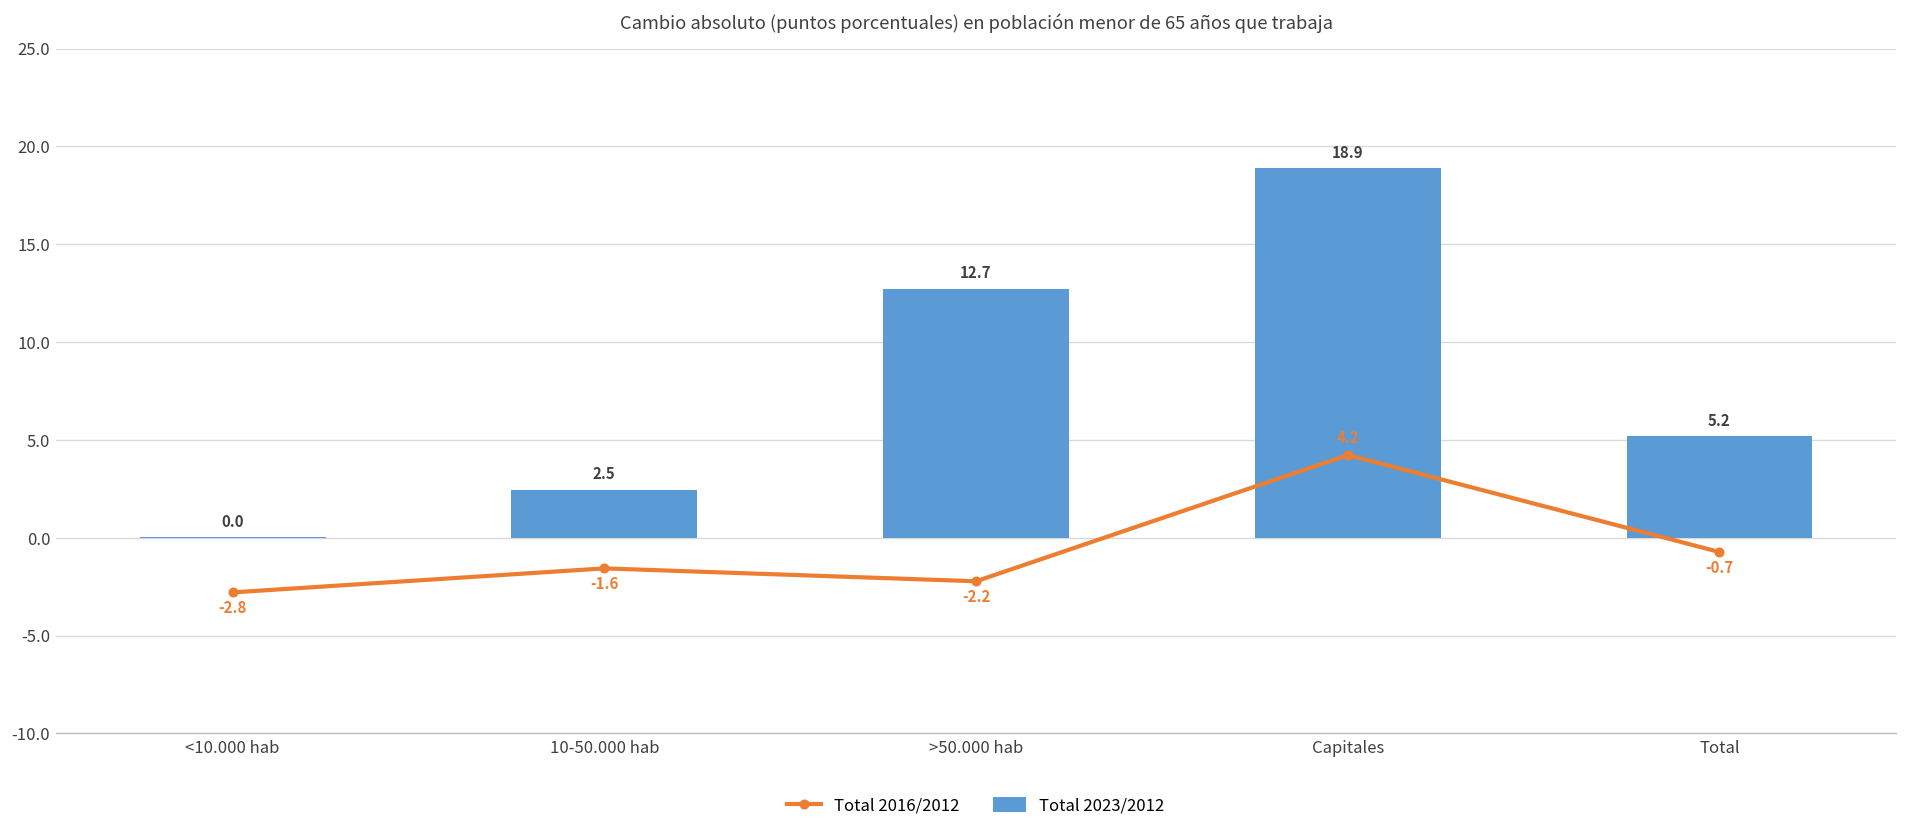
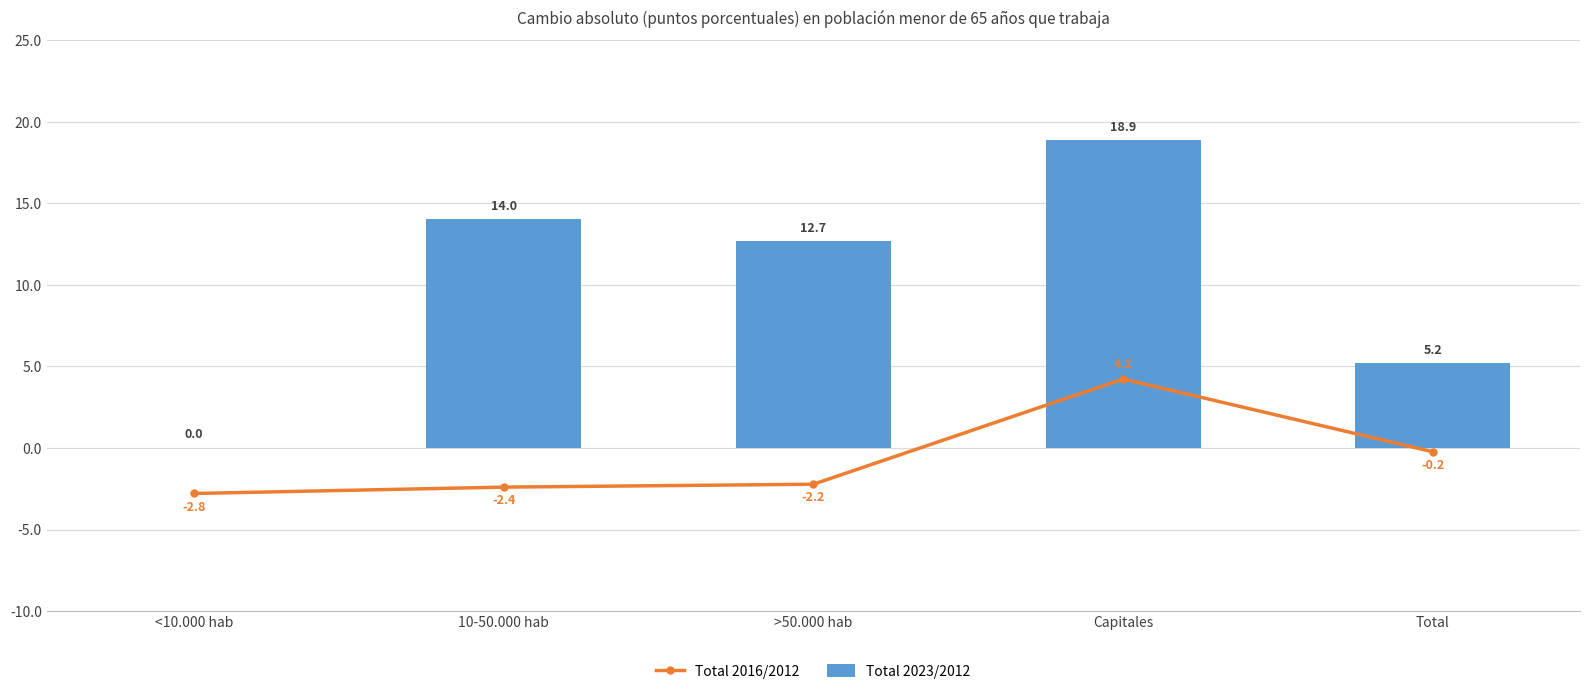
Total 2016/2012, 10-50.000 hab: -1.6 -> -2.4
Total 2023/2012, 10-50.000 hab: 2.5 -> 14.0
Total 2016/2012, Total: -0.7 -> -0.2
